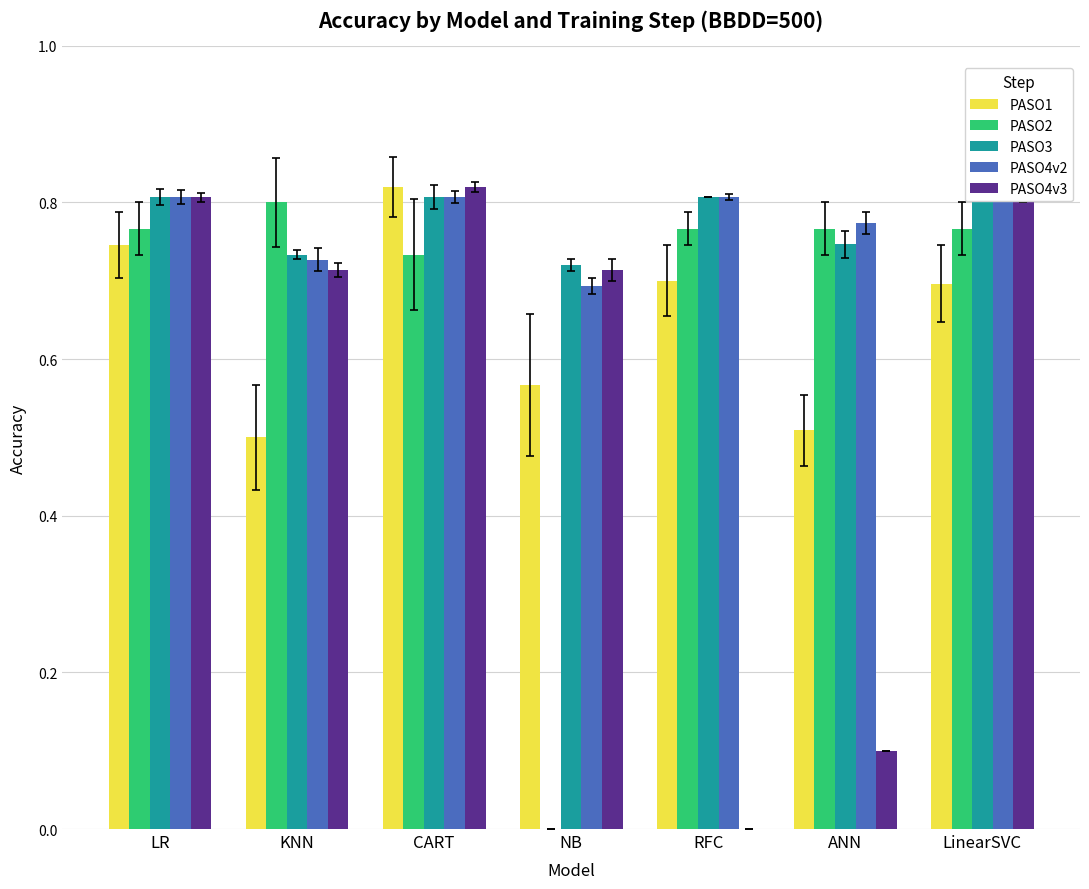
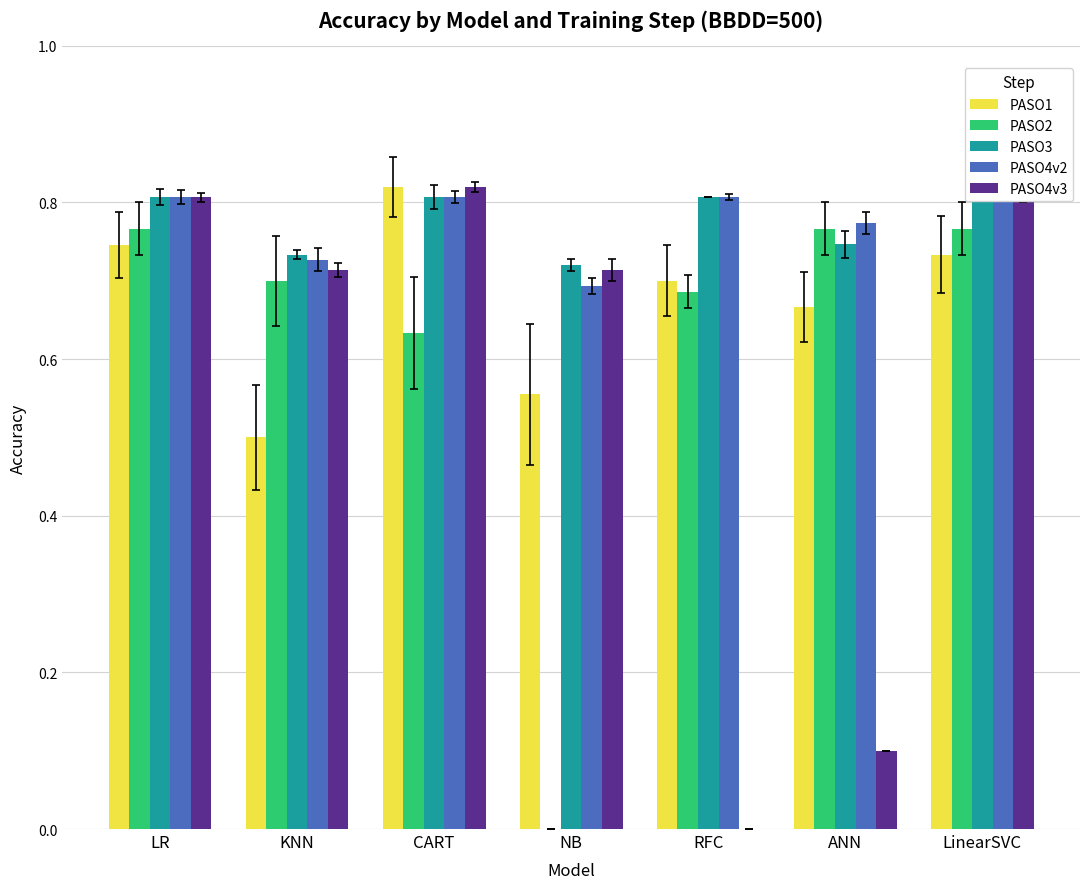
PASO2, KNN: 0.8 -> 0.7
PASO2, CART: 0.73 -> 0.63
PASO1, NB: 0.57 -> 0.56
PASO2, RFC: 0.77 -> 0.69
PASO1, ANN: 0.51 -> 0.67
PASO1, LinearSVC: 0.70 -> 0.73
